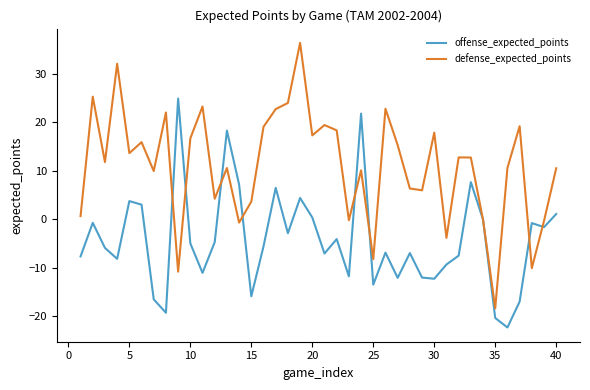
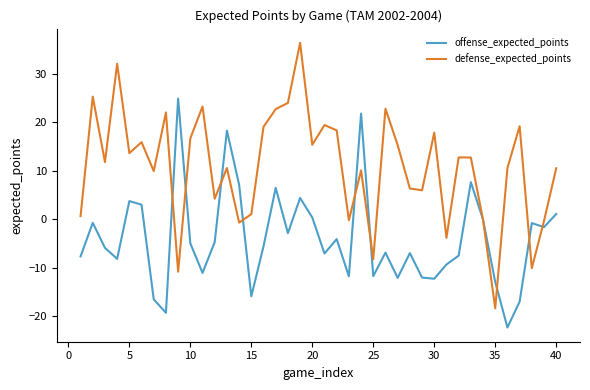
defense_expected_points, 15: 4 -> 1
defense_expected_points, 20: 17 -> 15
offense_expected_points, 25: -14 -> -12
offense_expected_points, 35: -20 -> -13
